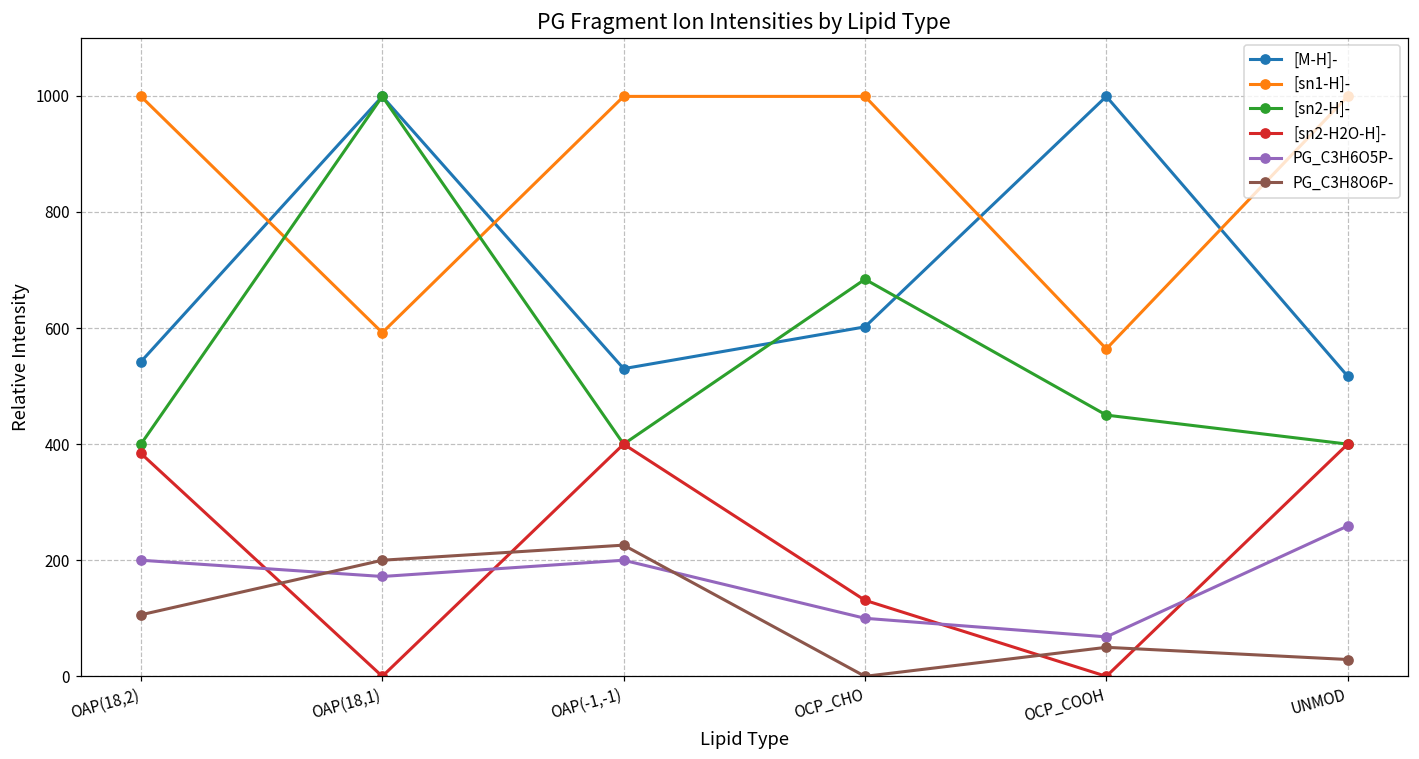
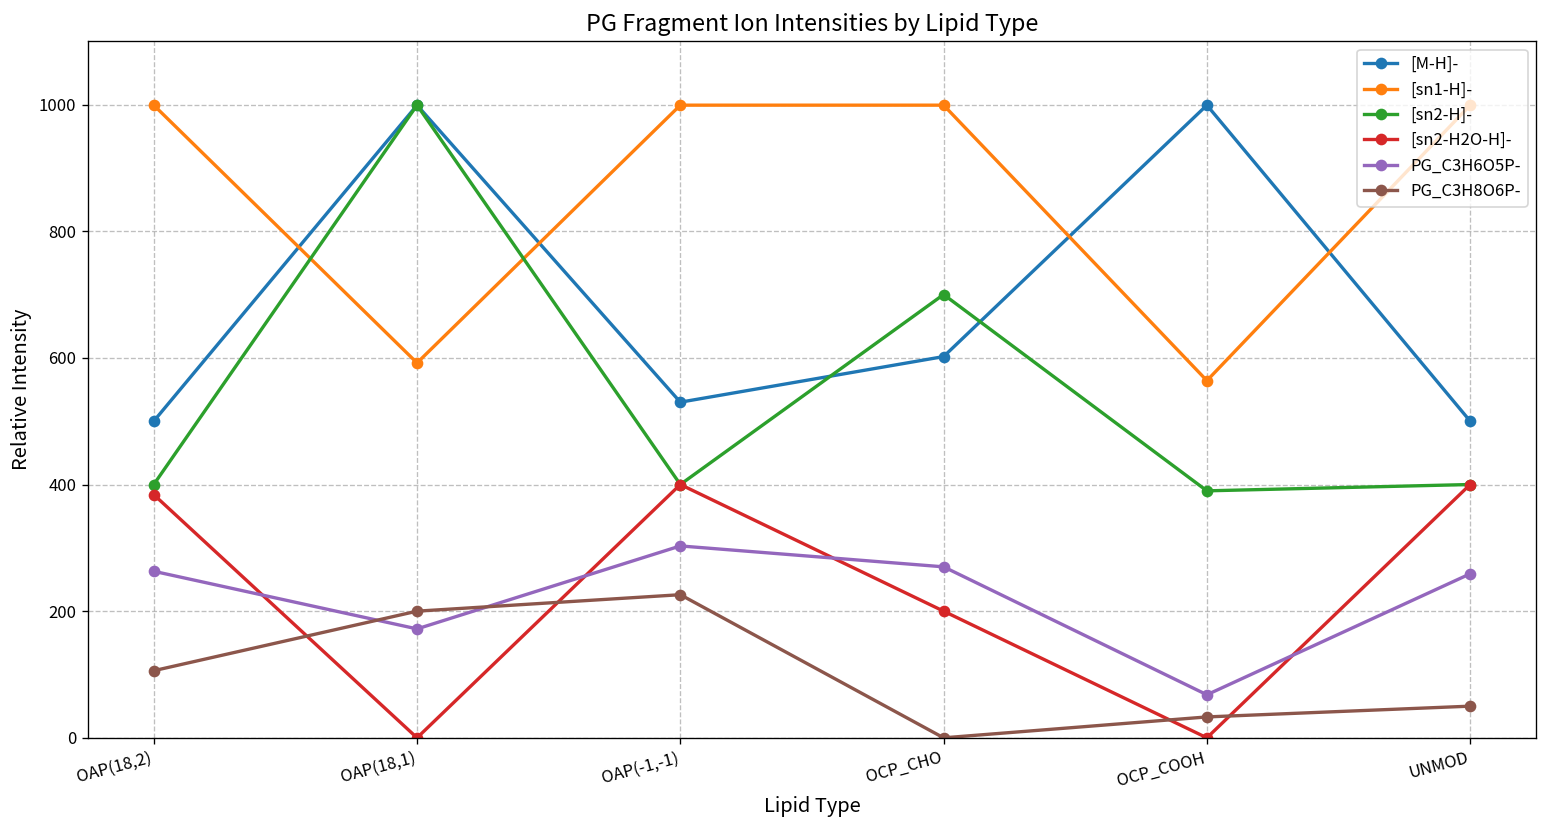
[M-H]-, OAP(18,2): 540 -> 500
PG_C3H6O5P-, OAP(18,2): 200 -> 260
PG_C3H6O5P-, OAP(-1,-1): 200 -> 300
[sn2-H]-, OCP_CHO: 680 -> 700
[sn2-H2O-H]-, OCP_CHO: 130 -> 200
PG_C3H6O5P-, OCP_CHO: 100 -> 270
[sn2-H]-, OCP_COOH: 450 -> 390
PG_C3H8O6P-, OCP_COOH: 50 -> 30
[M-H]-, UNMOD: 520 -> 500
PG_C3H8O6P-, UNMOD: 30 -> 50
